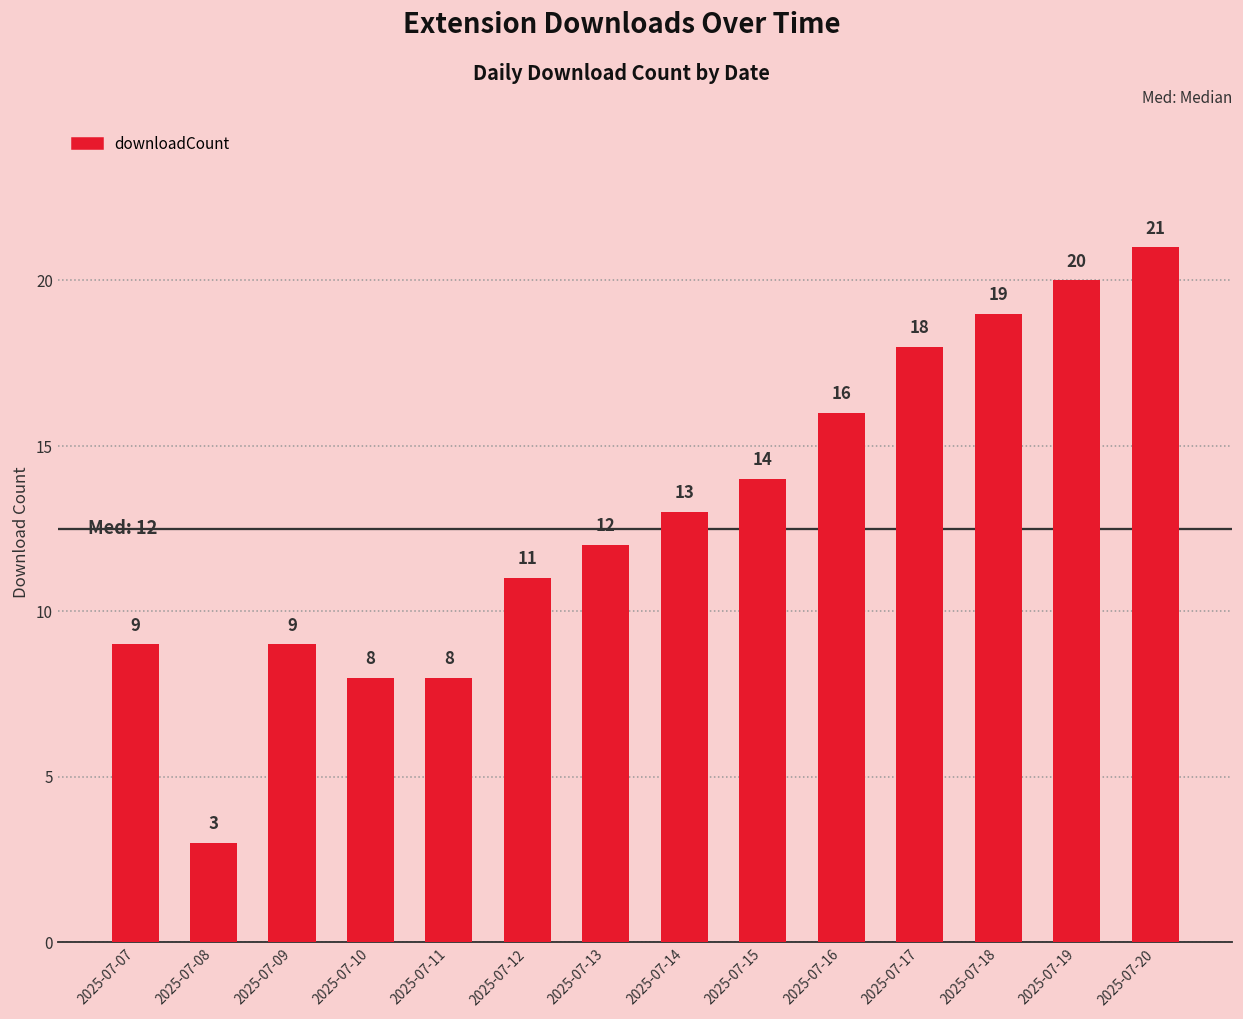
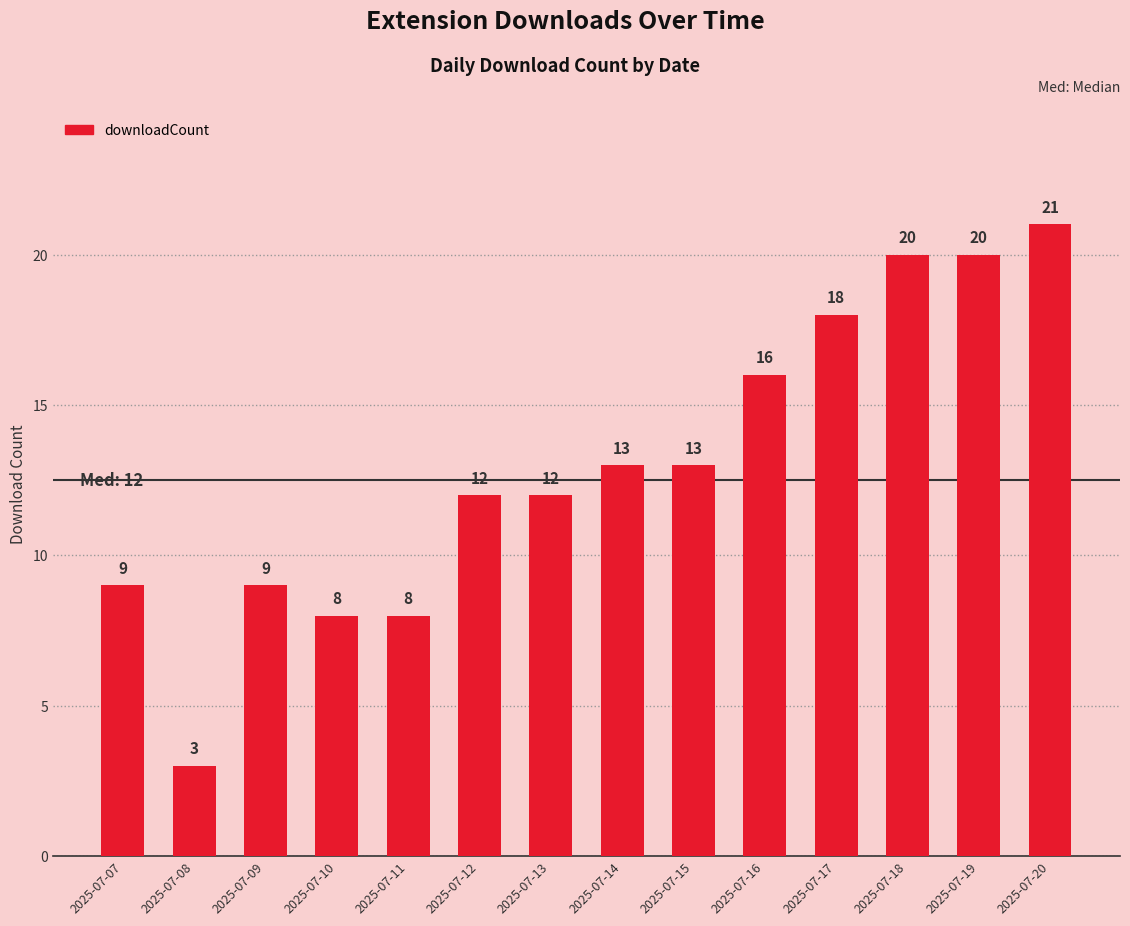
2025-07-12: 11 -> 12
2025-07-15: 14 -> 13
2025-07-18: 19 -> 20
